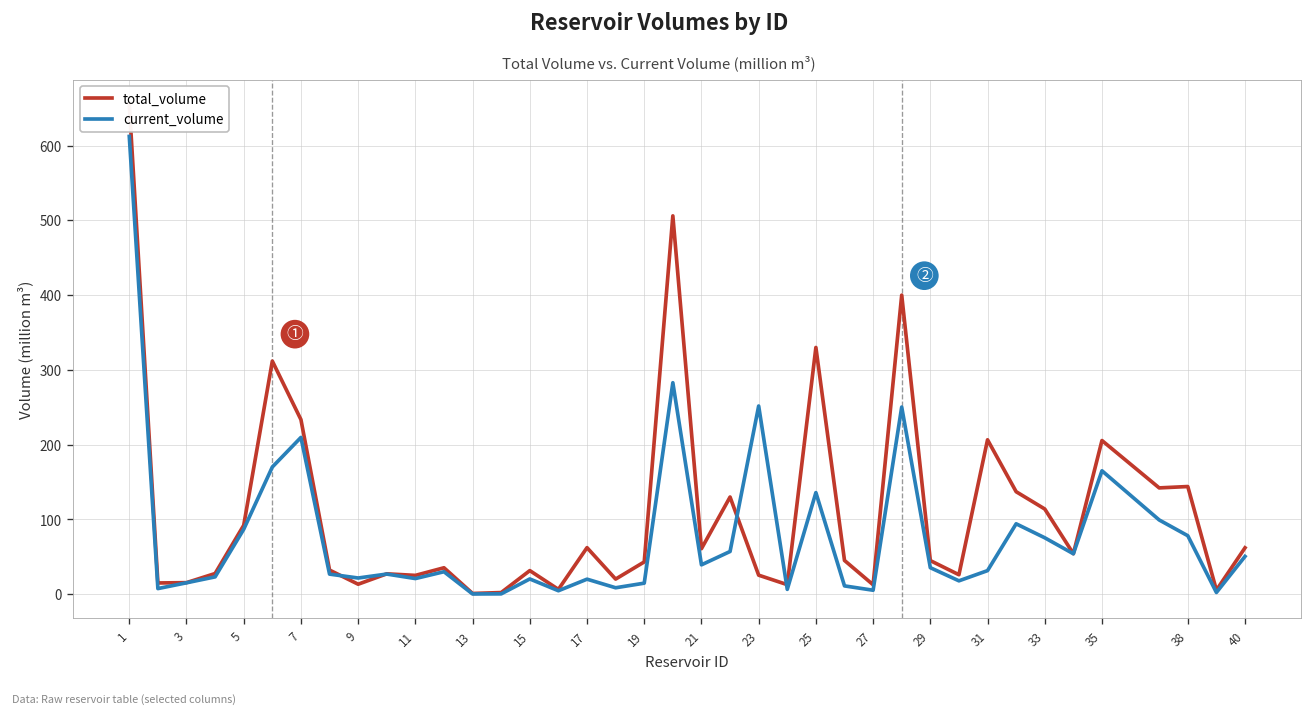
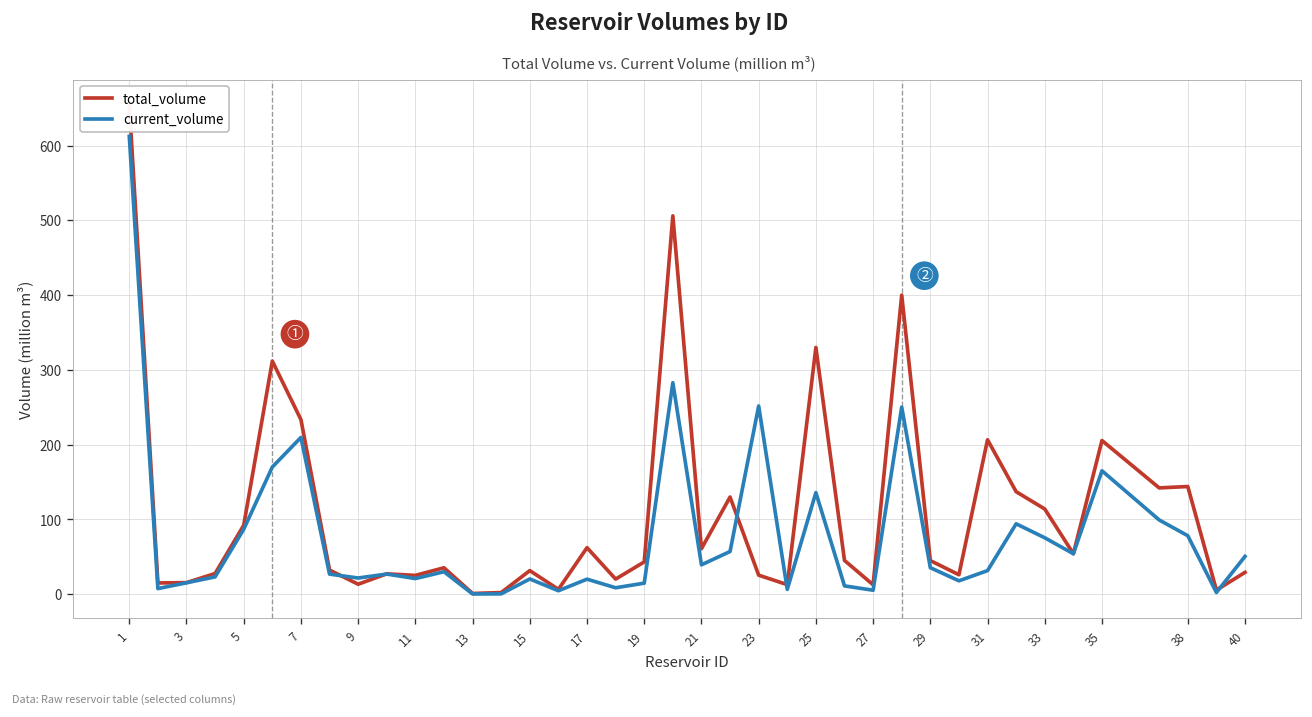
total_volume, 40: 60 -> 30
